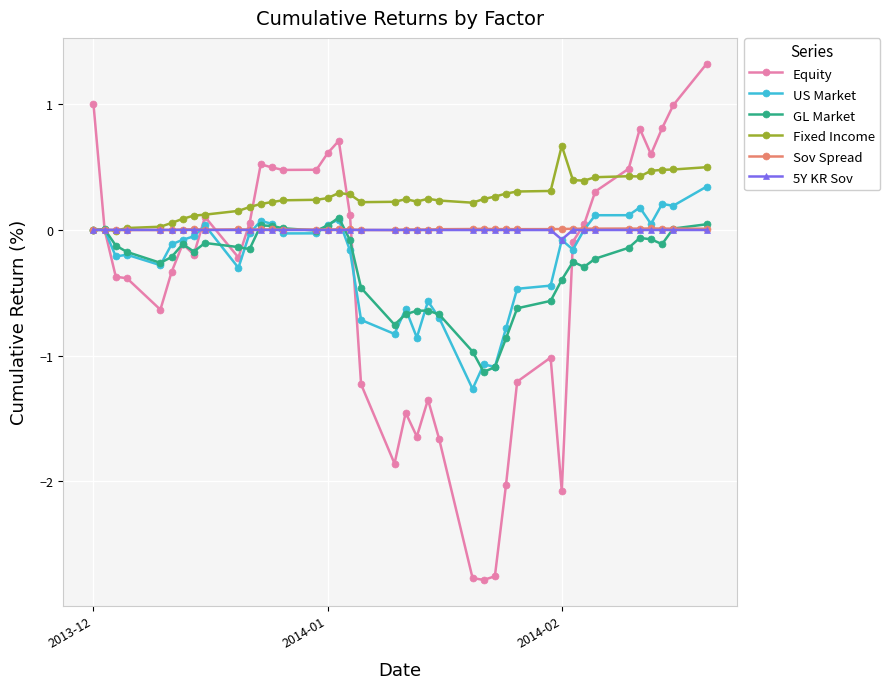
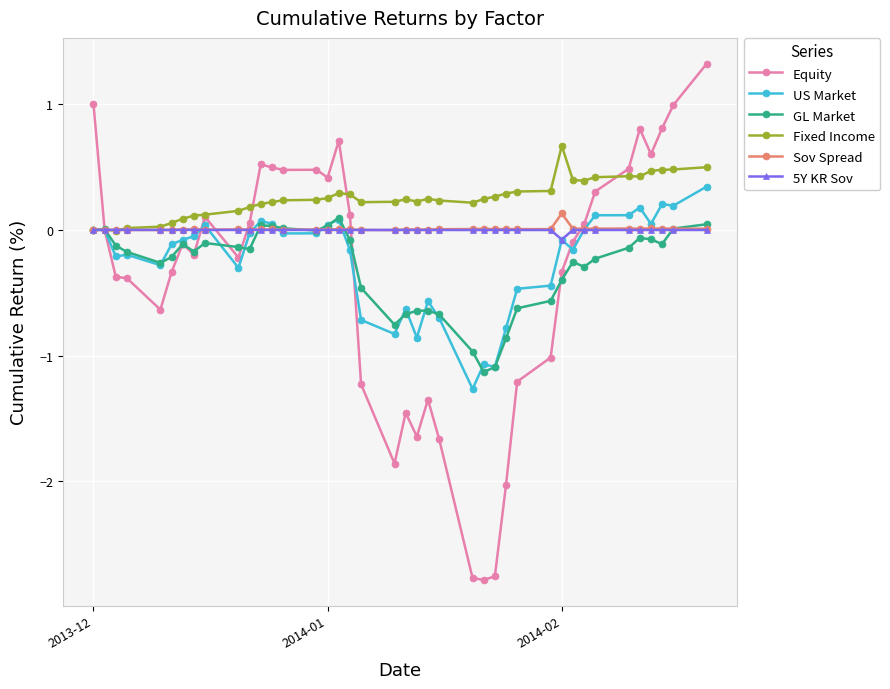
Equity, 2014-01: 0.61 -> 0.42
Equity, 2014-02: -2.08 -> -0.33
Sov Spread, 2014-02: 0.01 -> 0.13
